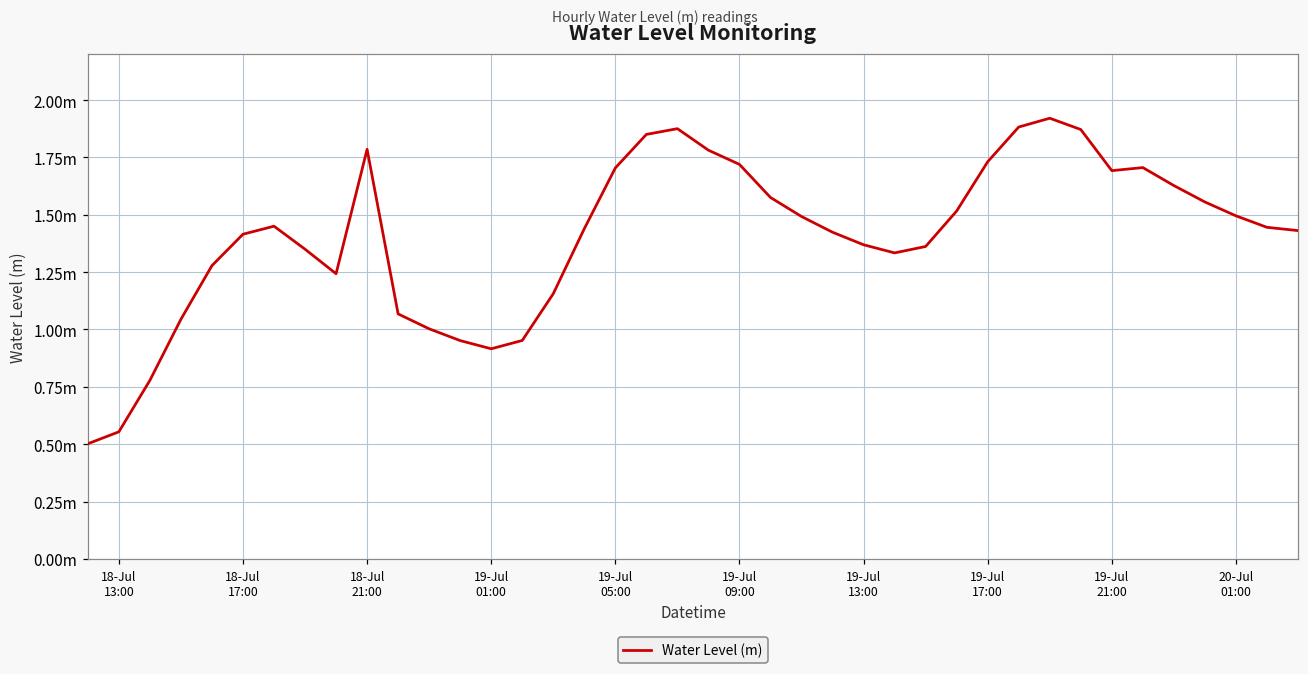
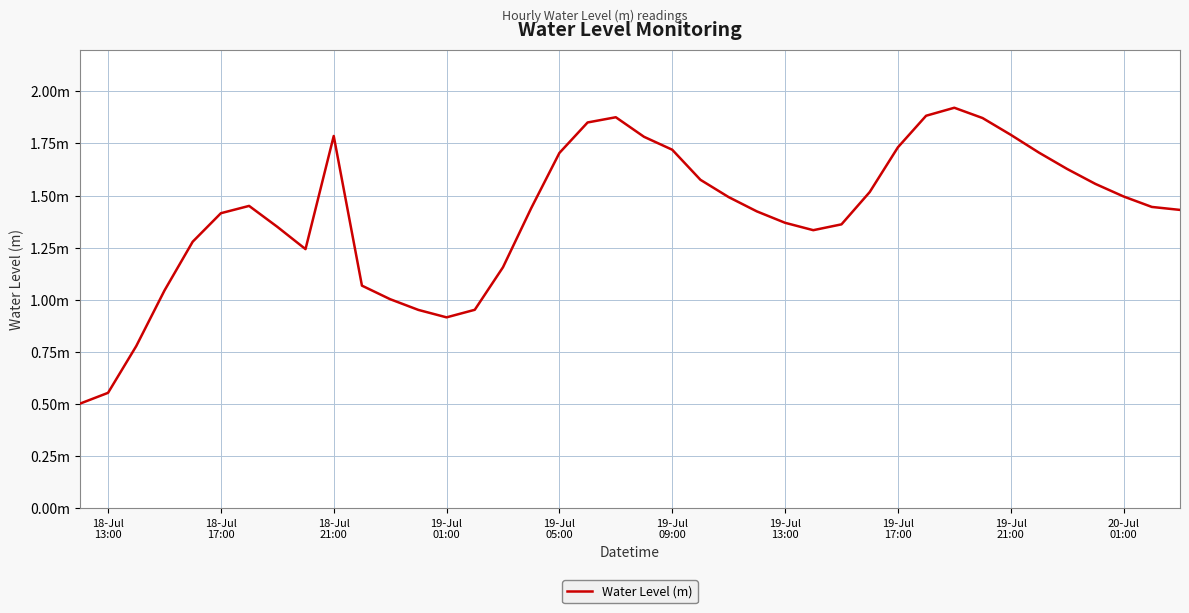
19-Jul 21:00: 1.69m -> 1.79m
